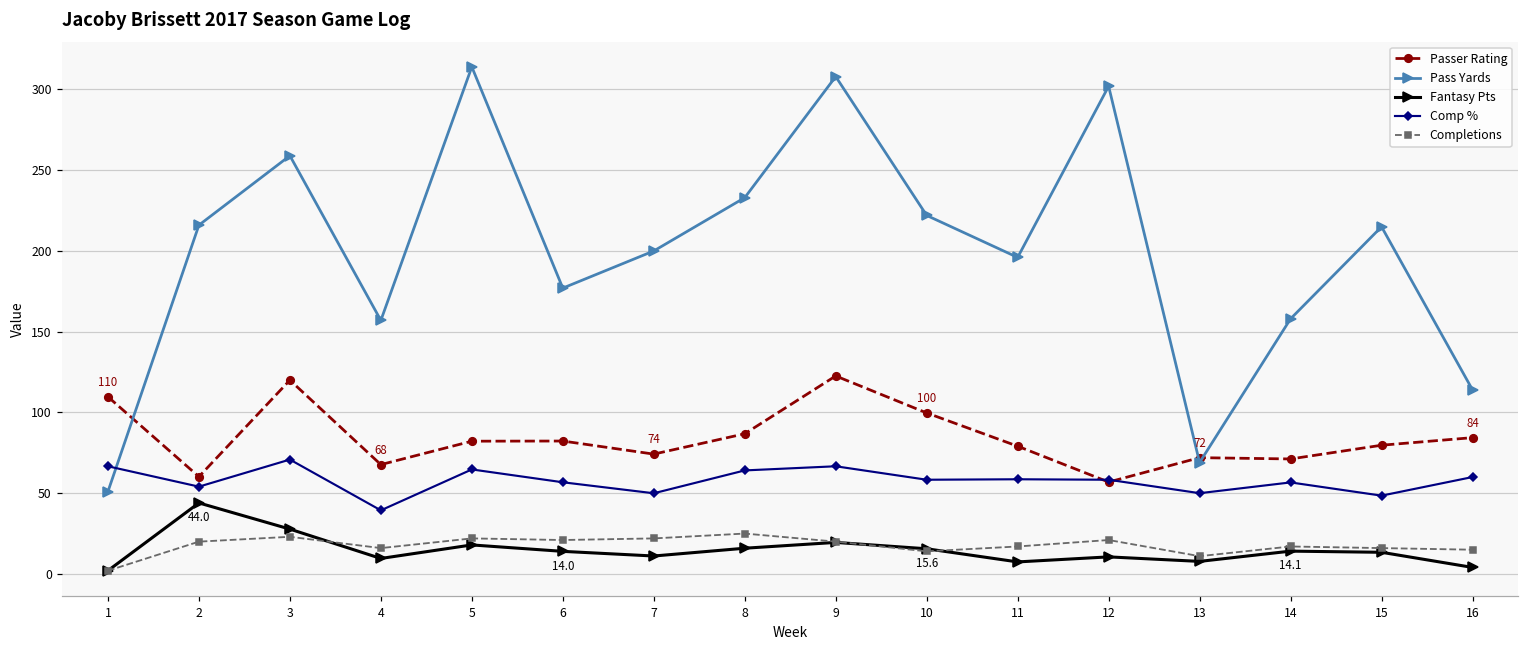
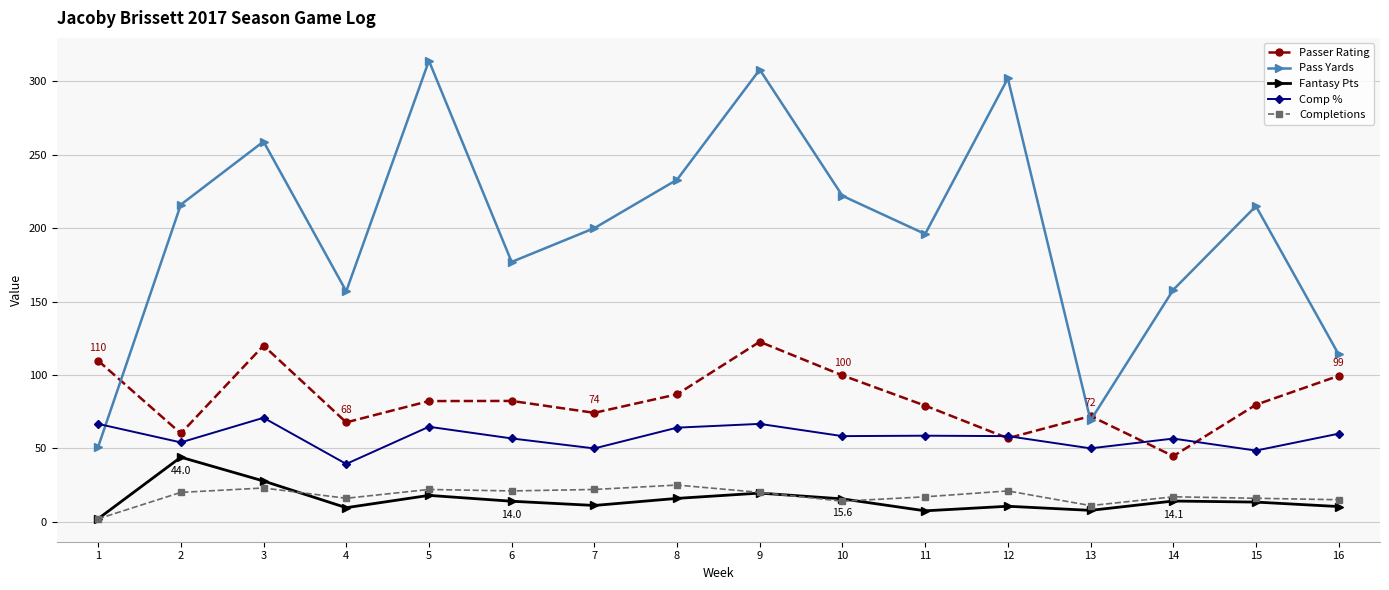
Passer Rating, 14: 71 -> 45
Passer Rating, 16: 84 -> 99
Fantasy Pts, 16: 4 -> 10
